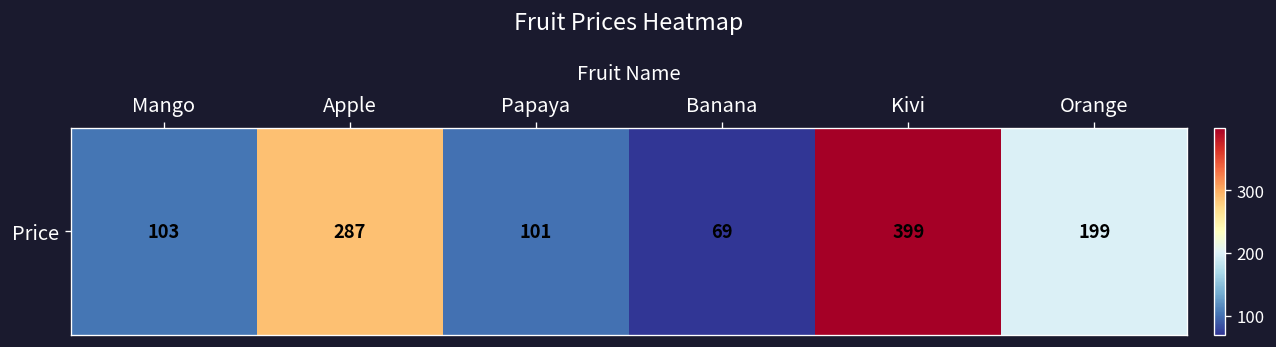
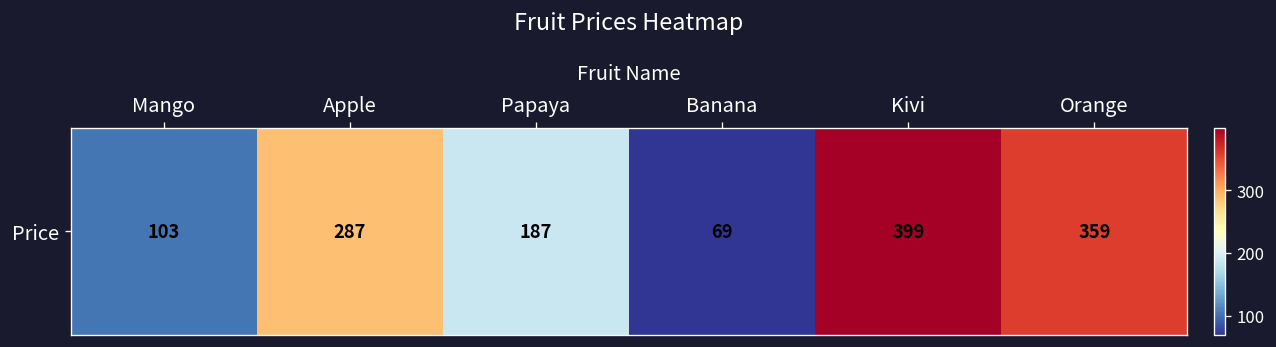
Price, Papaya: 101 -> 187
Price, Orange: 199 -> 359
